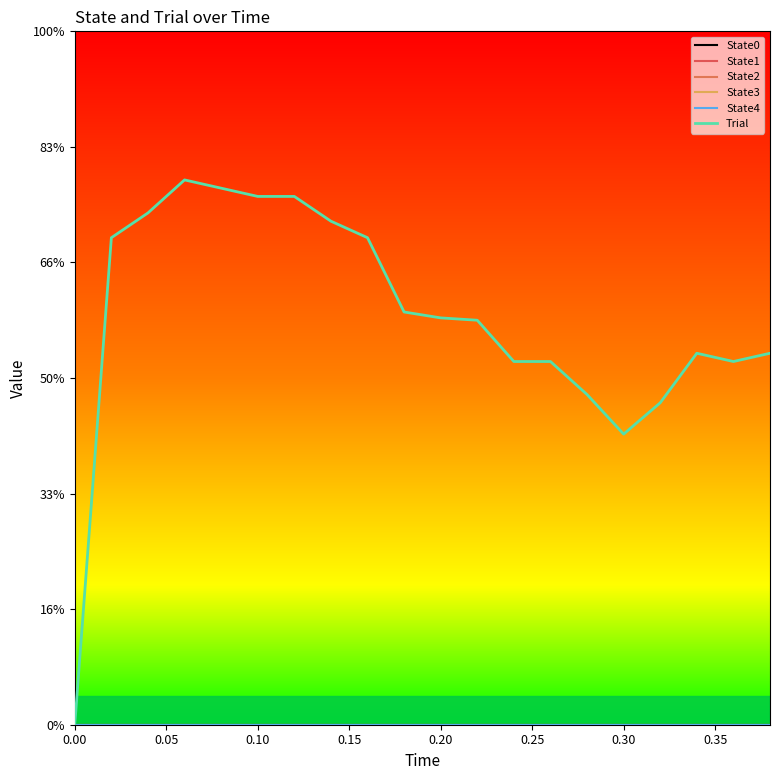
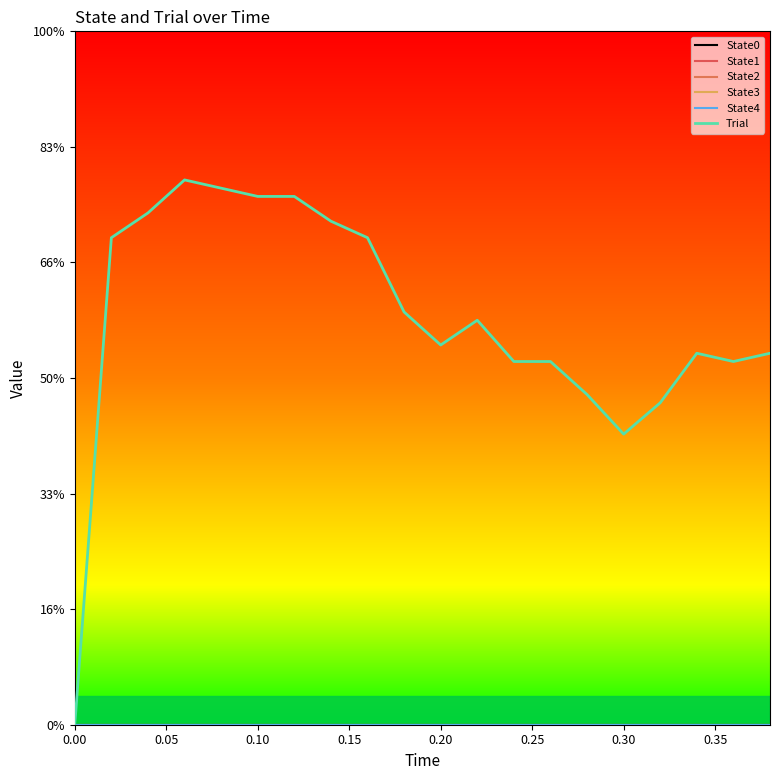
Trial, 0.20: 59% -> 55%
